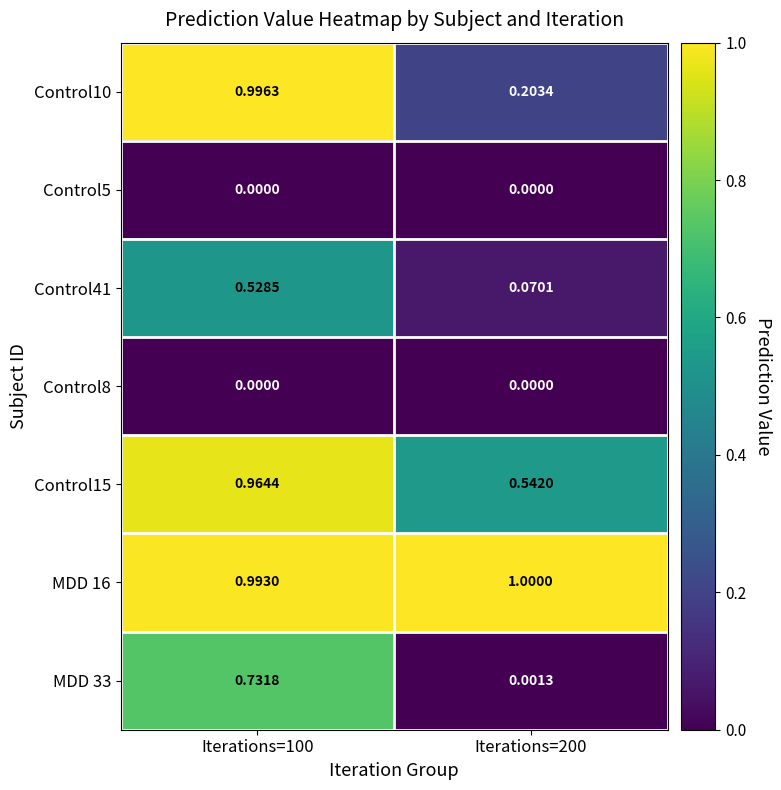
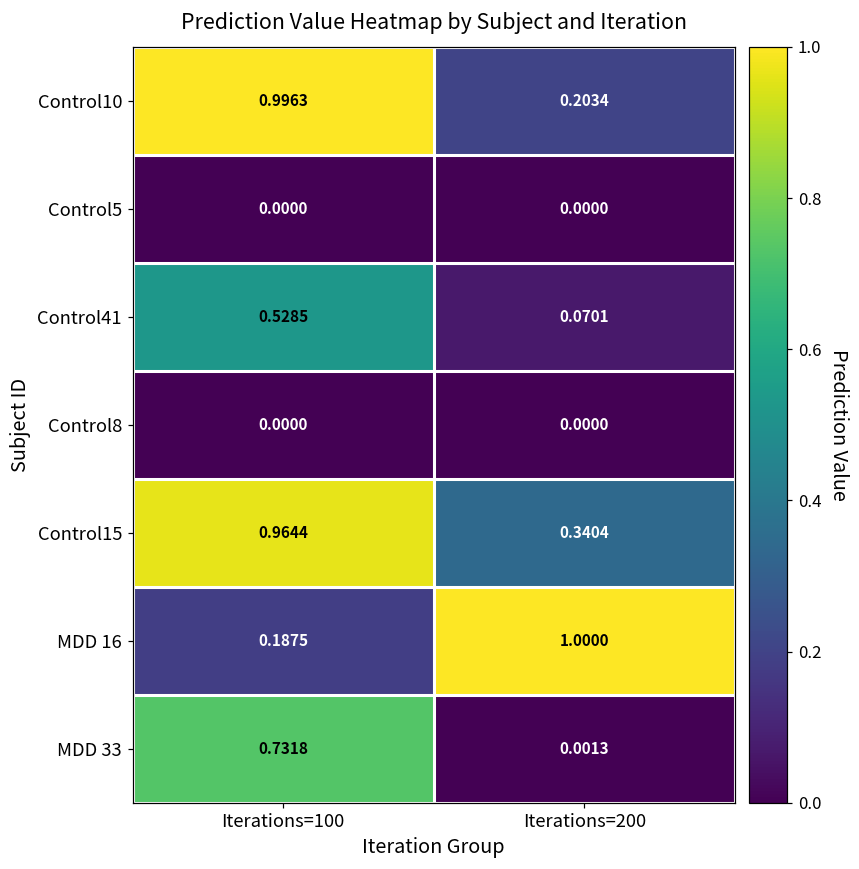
Control15, Iterations=200: 0.5420 -> 0.3404
MDD 16, Iterations=100: 0.9930 -> 0.1875
